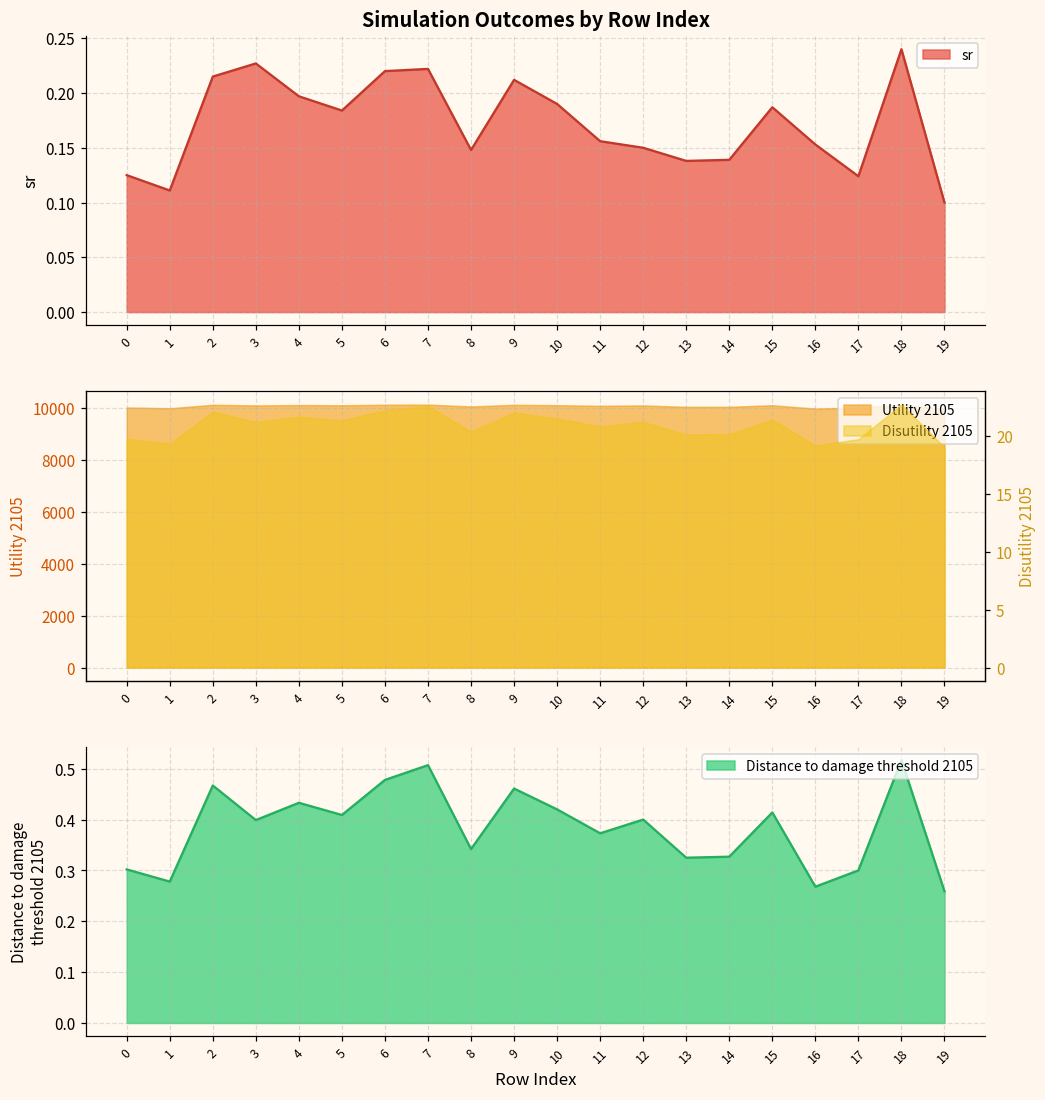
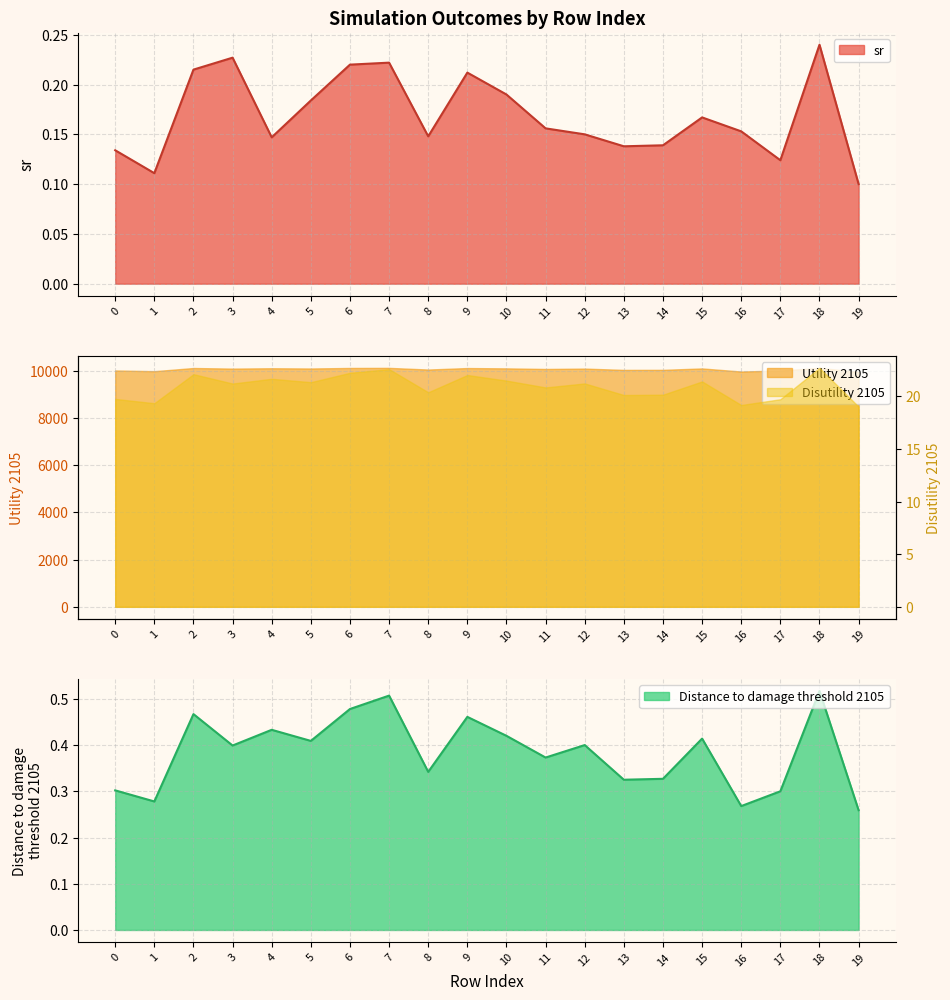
Simulation Outcomes by Row Index, 0: 0.125 -> 0.134
Simulation Outcomes by Row Index, 4: 0.20 -> 0.15
Simulation Outcomes by Row Index, 15: 0.19 -> 0.17
